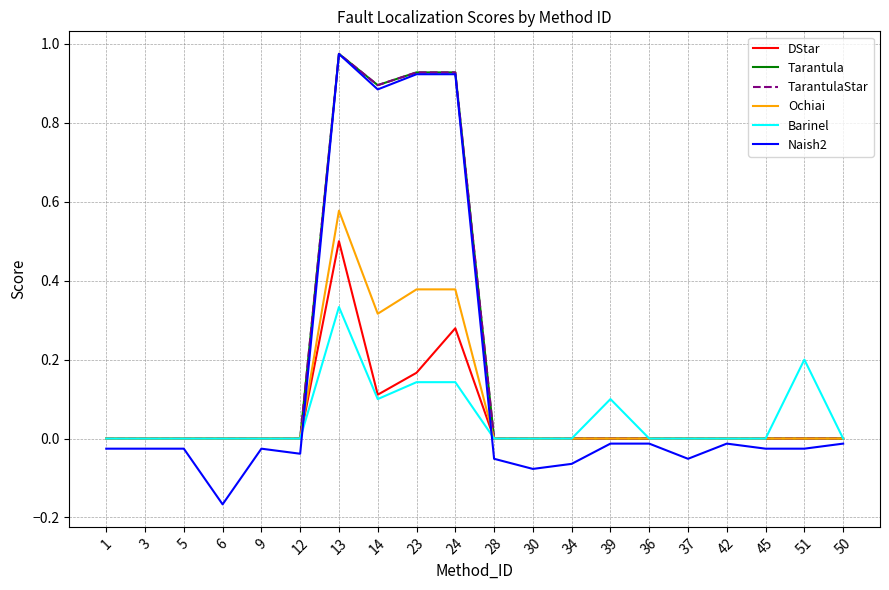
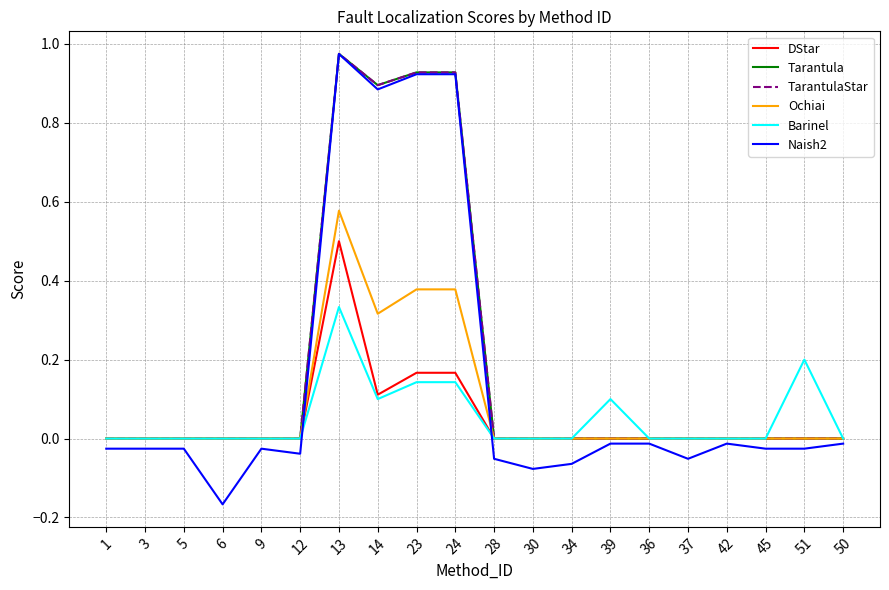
DStar, 24: 0.28 -> 0.17
